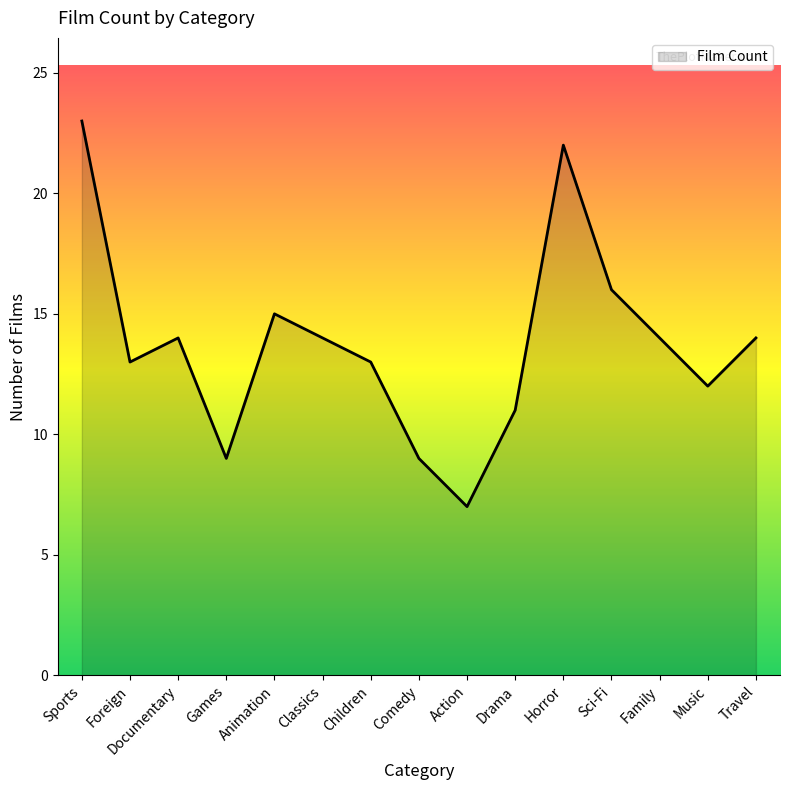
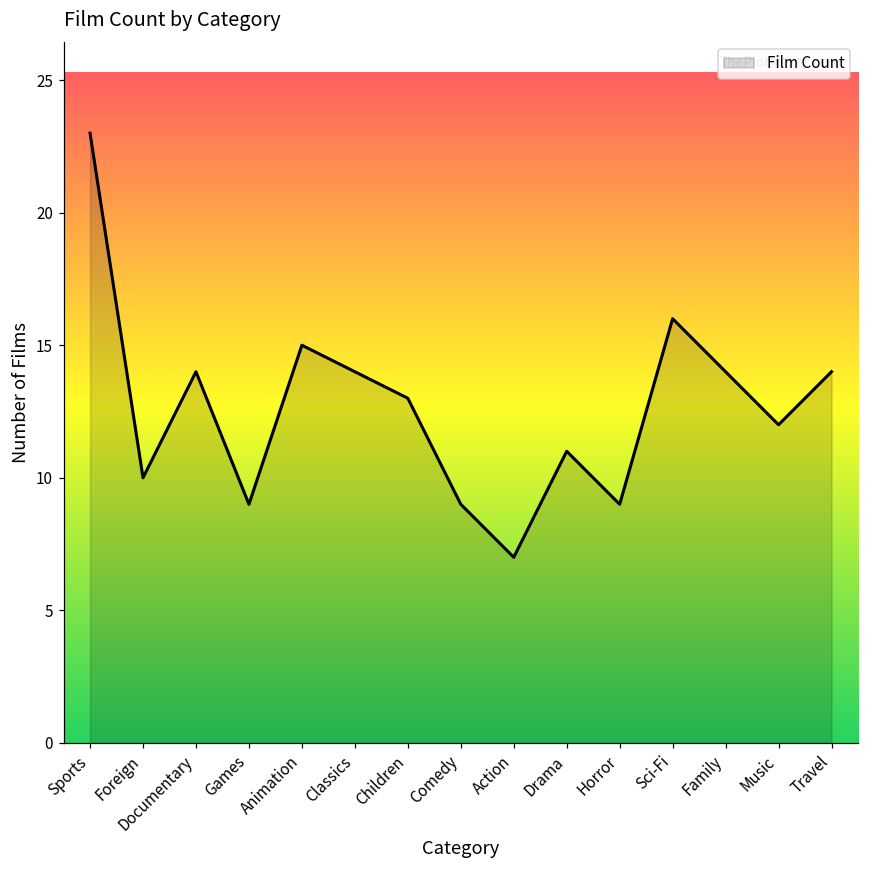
Foreign: 13 -> 10
Horror: 22 -> 9
